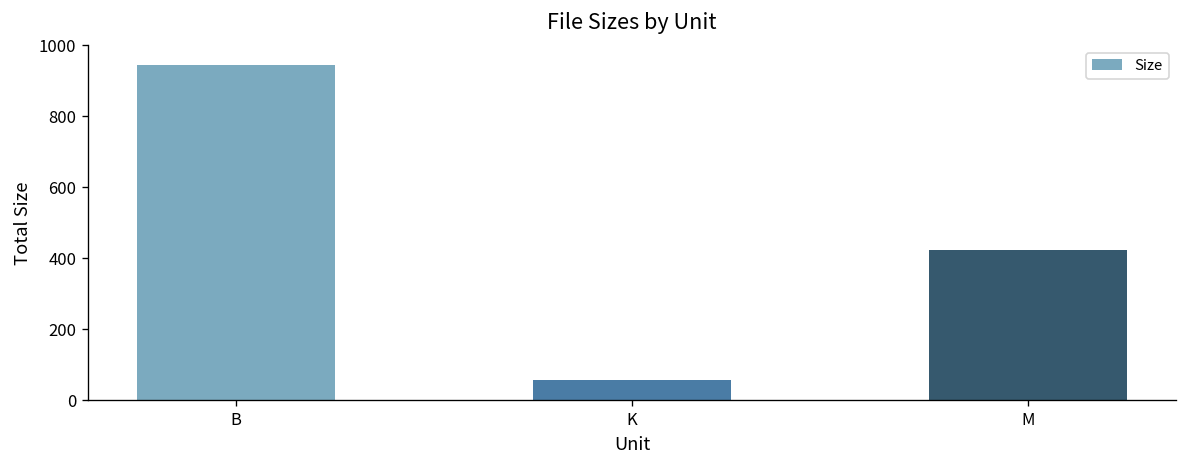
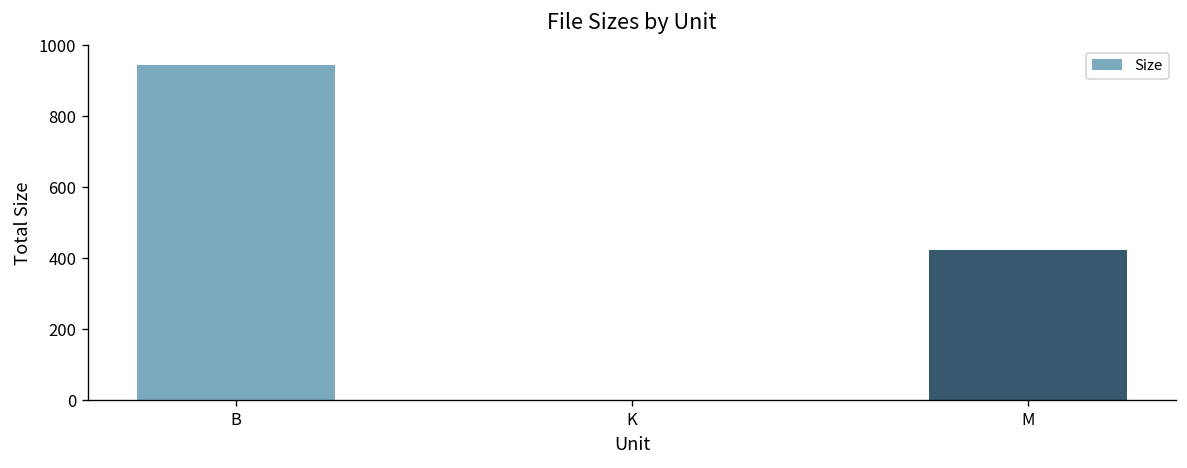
K: 60 -> 0
